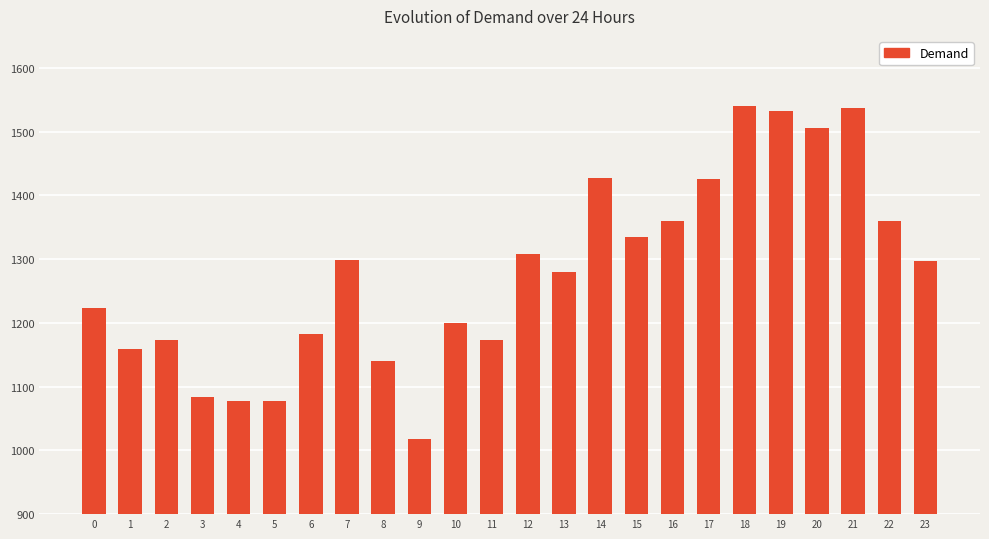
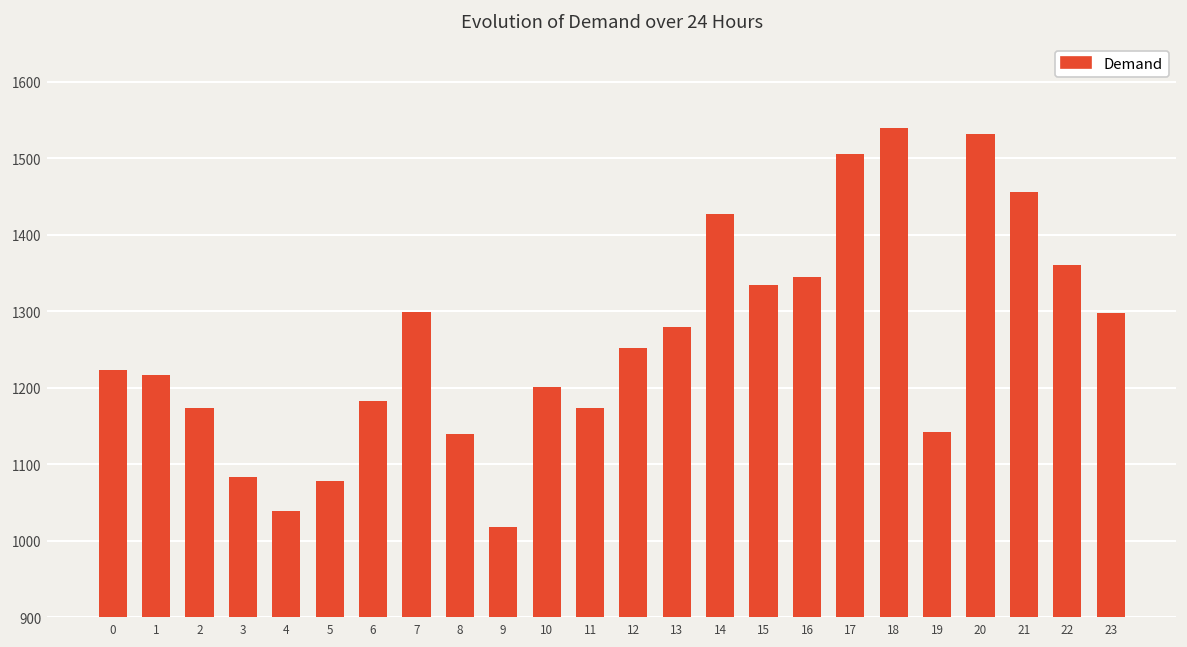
1: 1160 -> 1220
4: 1080 -> 1040
12: 1310 -> 1250
16: 1360 -> 1340
17: 1430 -> 1510
19: 1530 -> 1140
20: 1510 -> 1530
21: 1540 -> 1460
